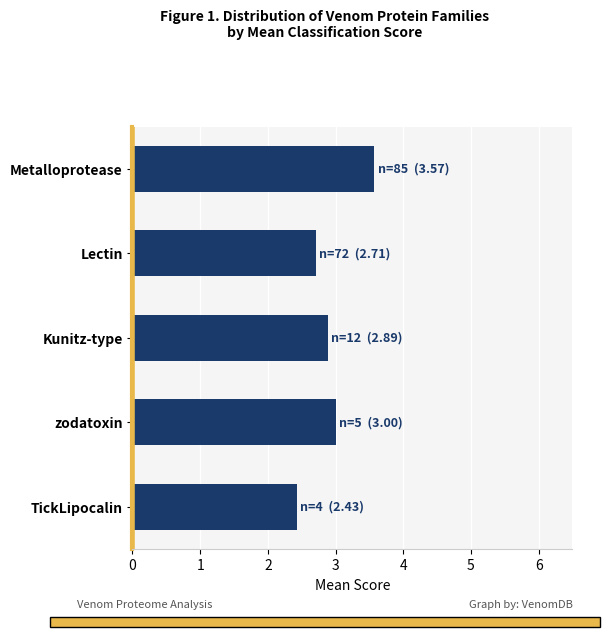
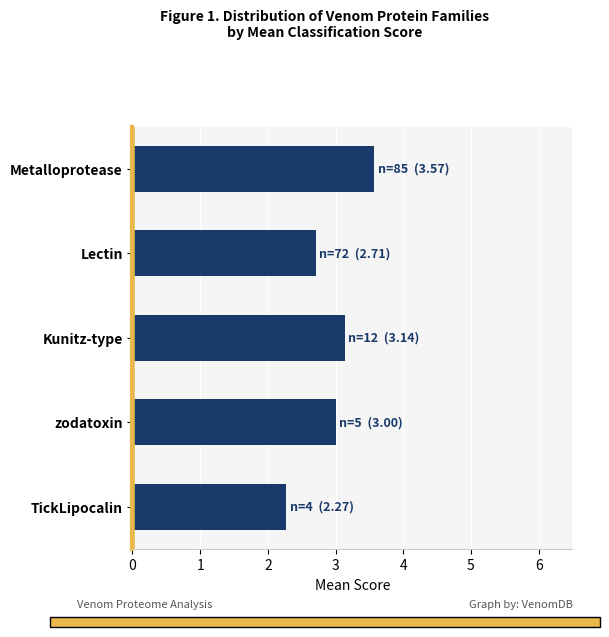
Kunitz-type: (2.89) -> (3.14)
TickLipocalin: (2.43) -> (2.27)
